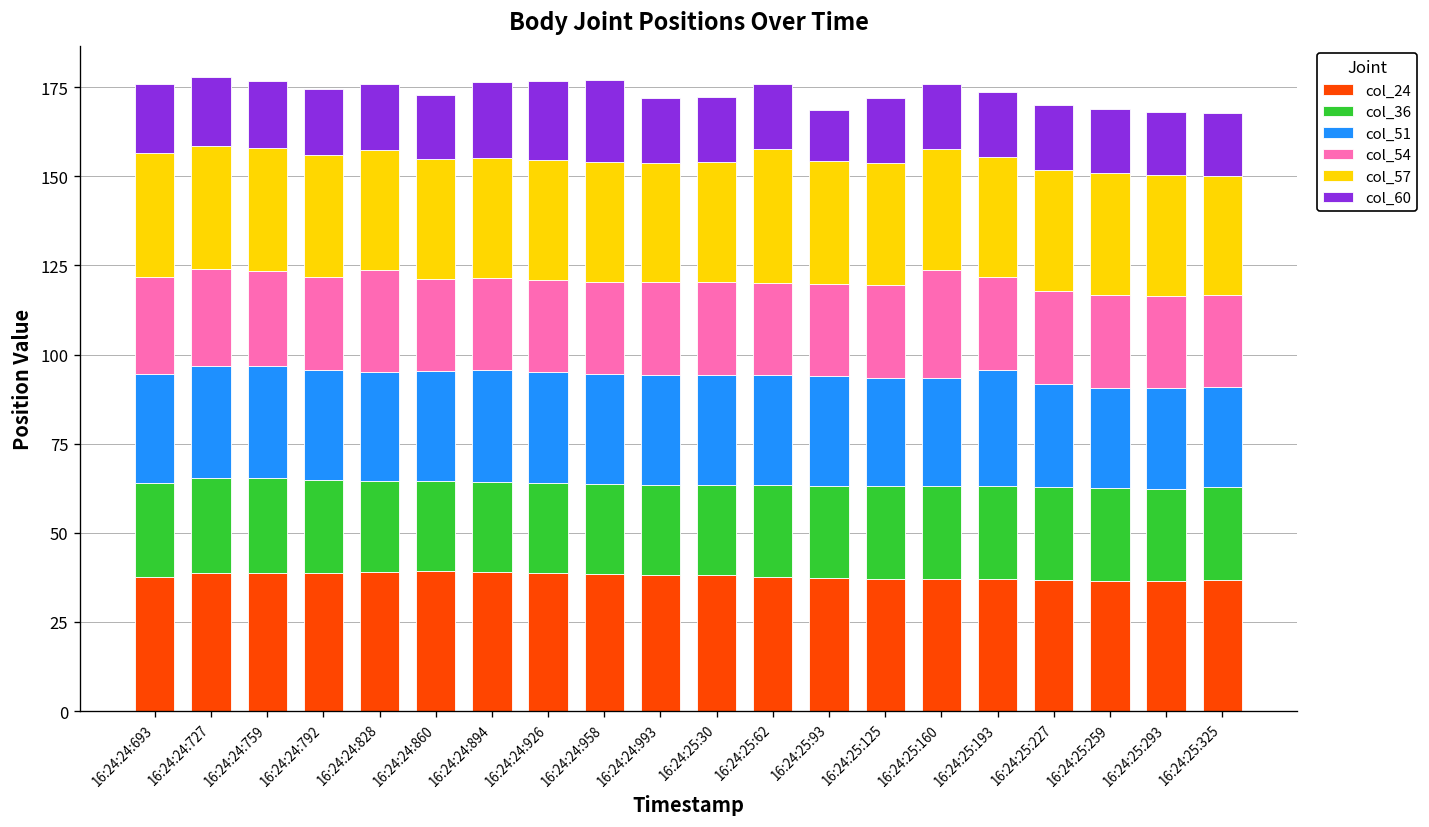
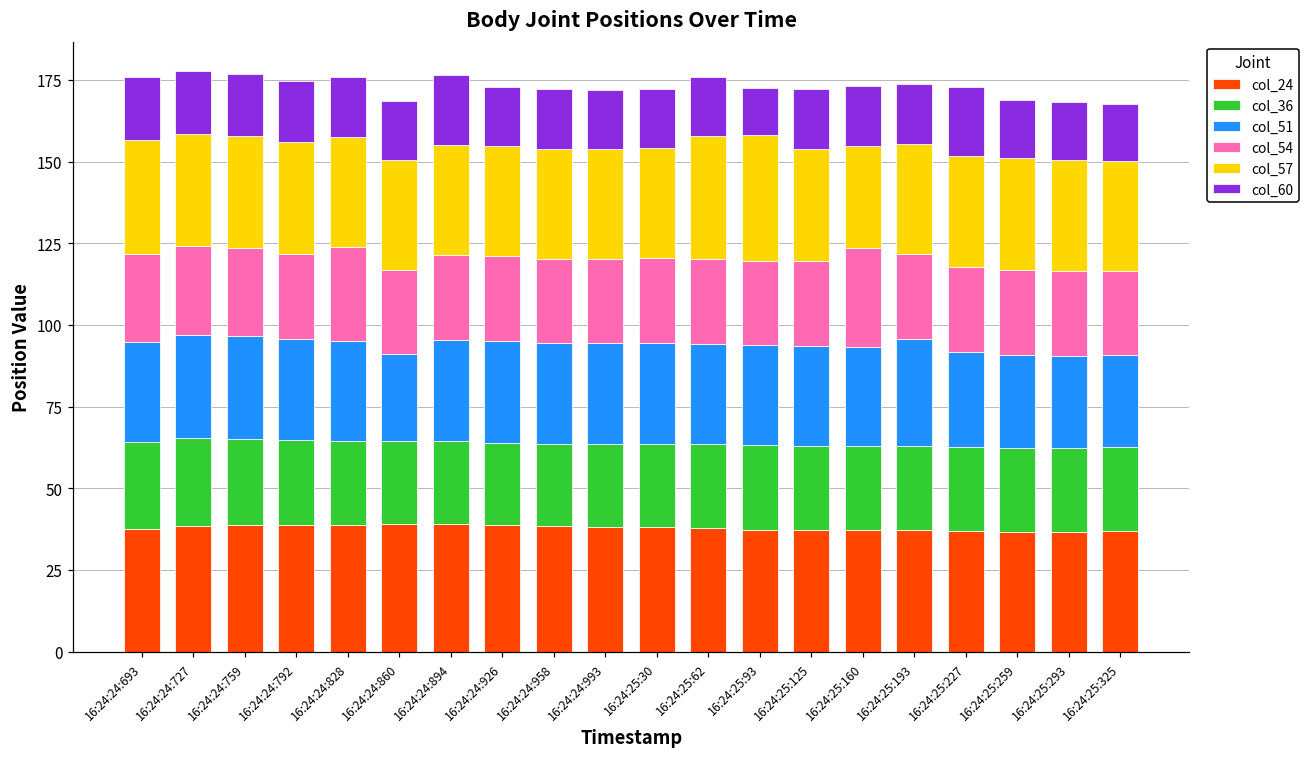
col_51, 16:24:24:860: 31 -> 27
col_60, 16:24:24:926: 22 -> 18
col_60, 16:24:24:958: 23 -> 18
col_57, 16:24:25:93: 35 -> 38
col_57, 16:24:25:160: 34 -> 31
col_60, 16:24:25:227: 18 -> 21
